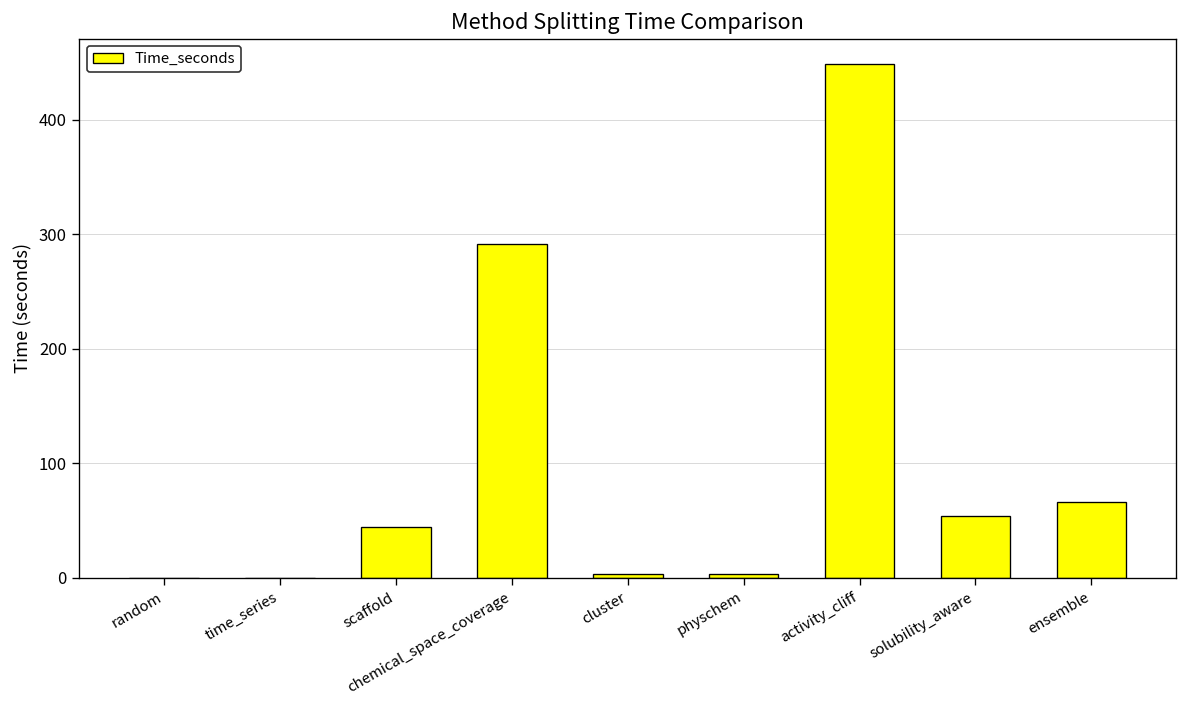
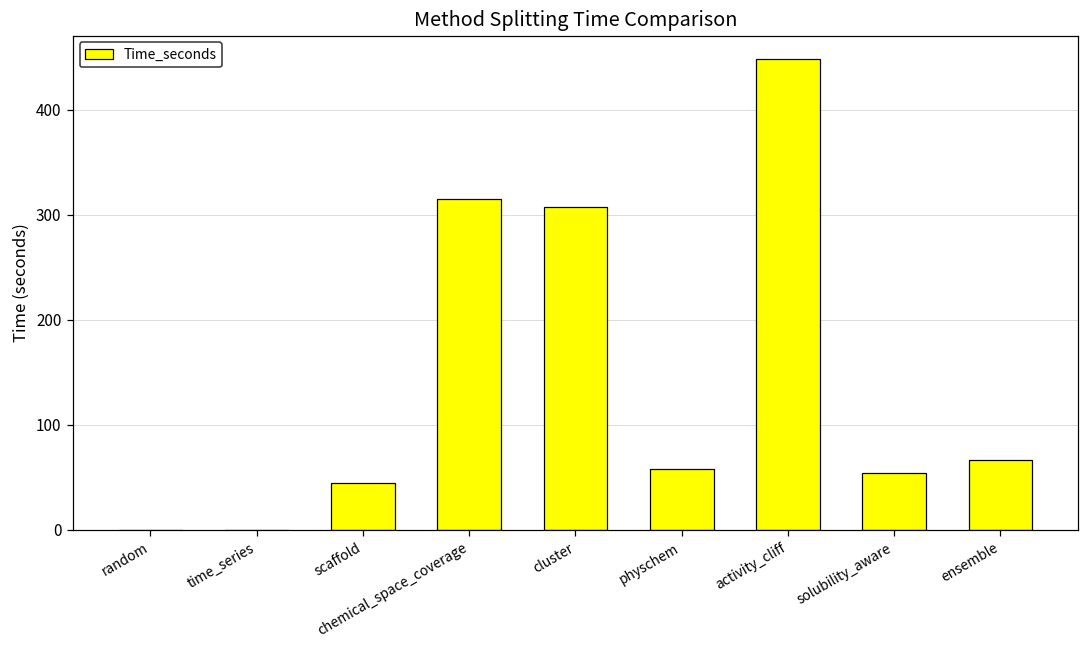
chemical_space_coverage: 290 -> 320
cluster: 0 -> 310
physchem: 0 -> 60
